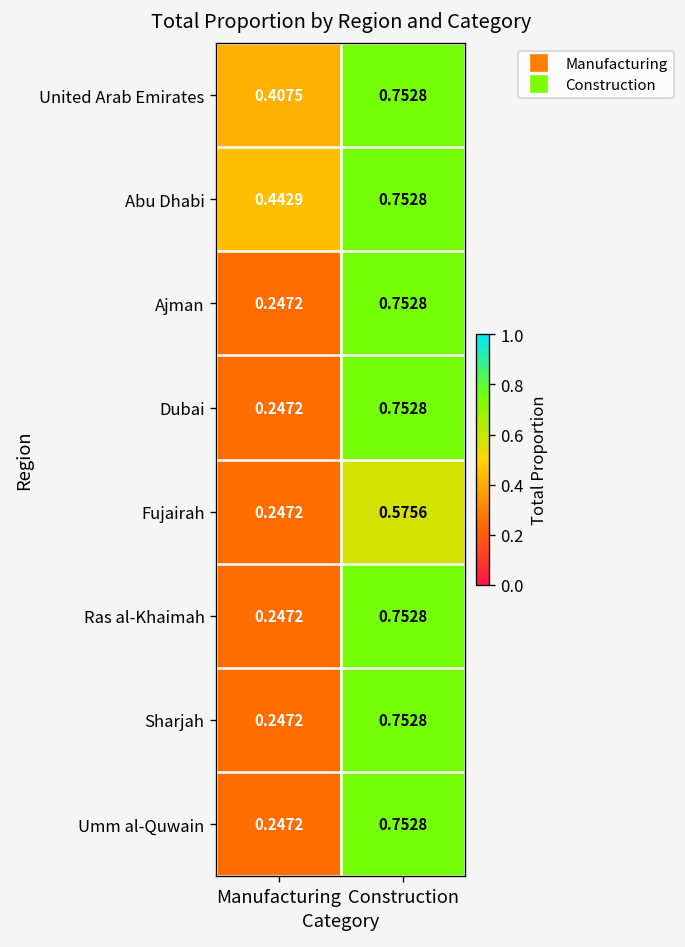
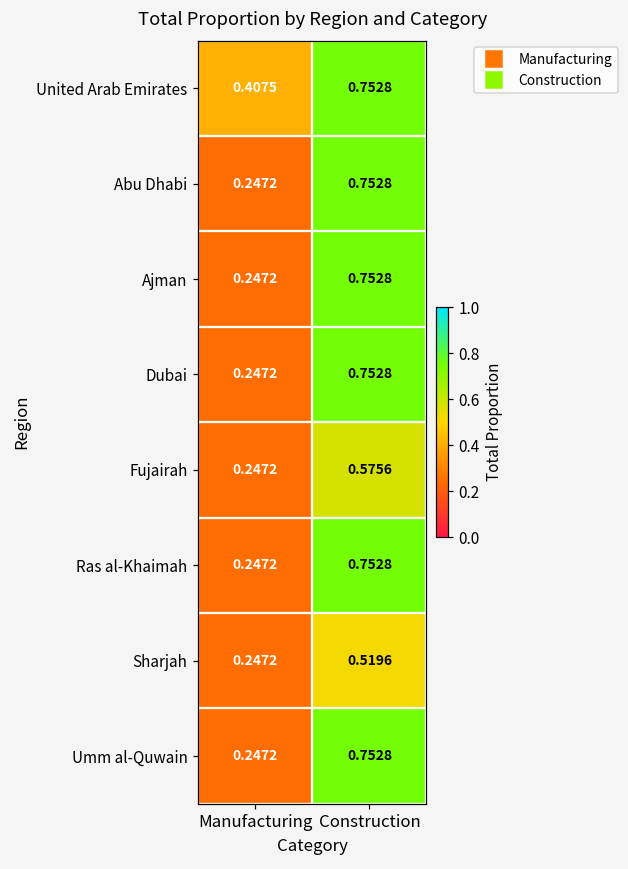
Abu Dhabi, Manufacturing: 0.4429 -> 0.2472
Sharjah, Construction: 0.7528 -> 0.5196
